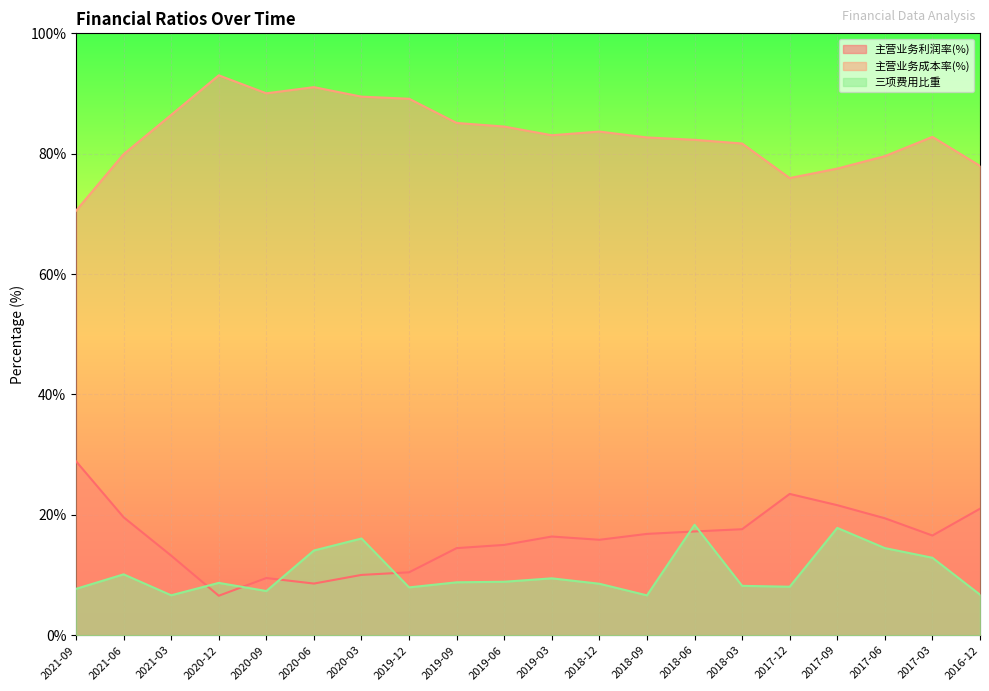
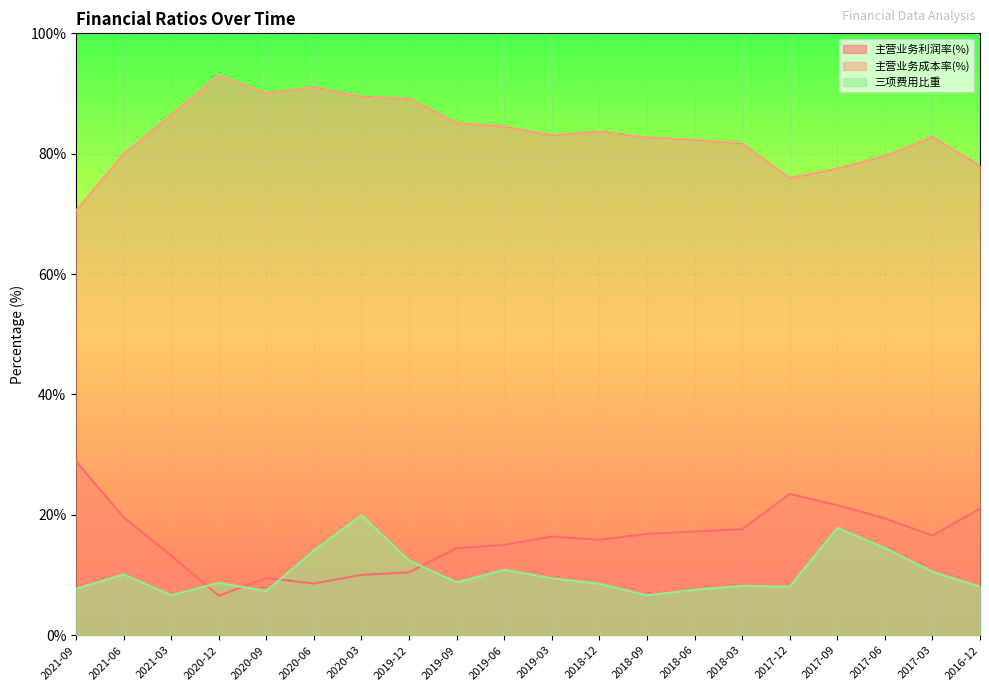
三项费用比重, 2020-03: 16% -> 20%
三项费用比重, 2019-12: 8% -> 12%
三项费用比重, 2019-06: 9% -> 11%
三项费用比重, 2018-06: 18% -> 8%
三项费用比重, 2017-03: 13% -> 11%
三项费用比重, 2016-12: 7% -> 8%
